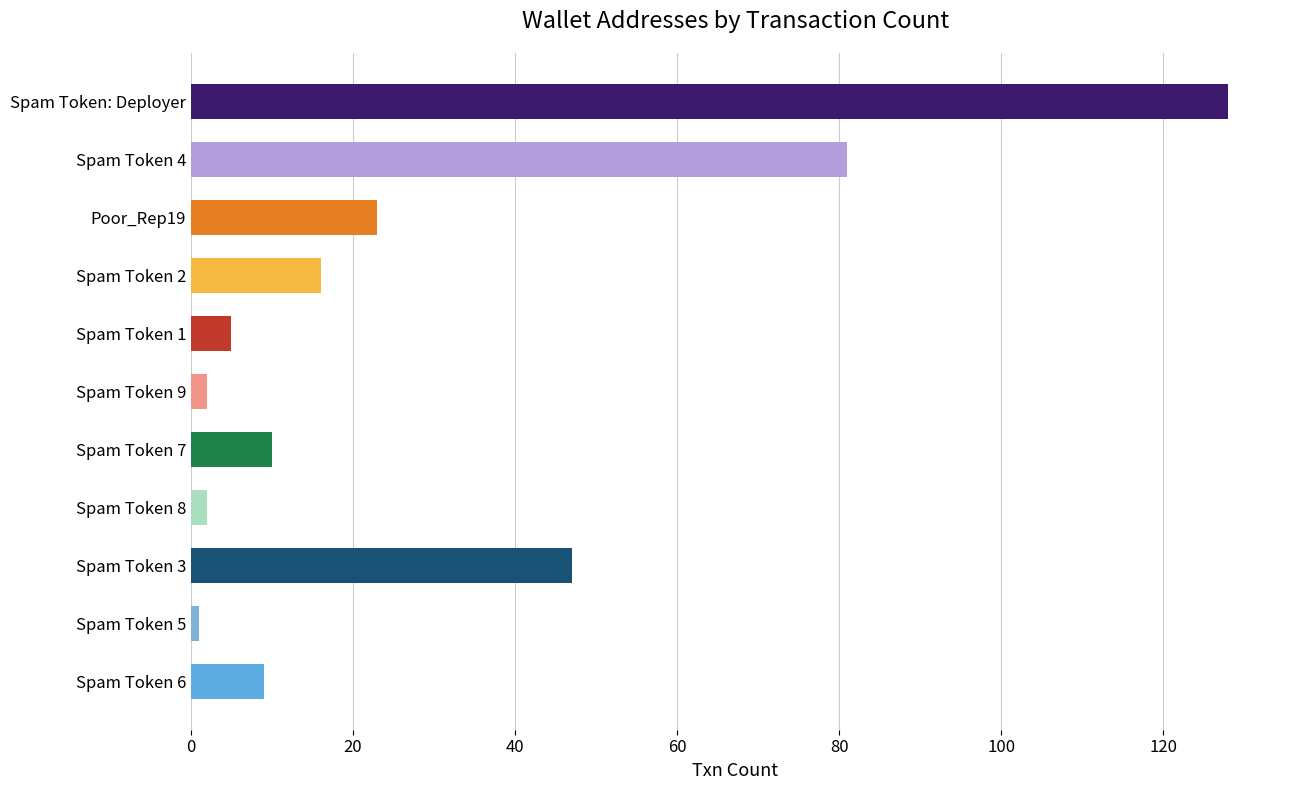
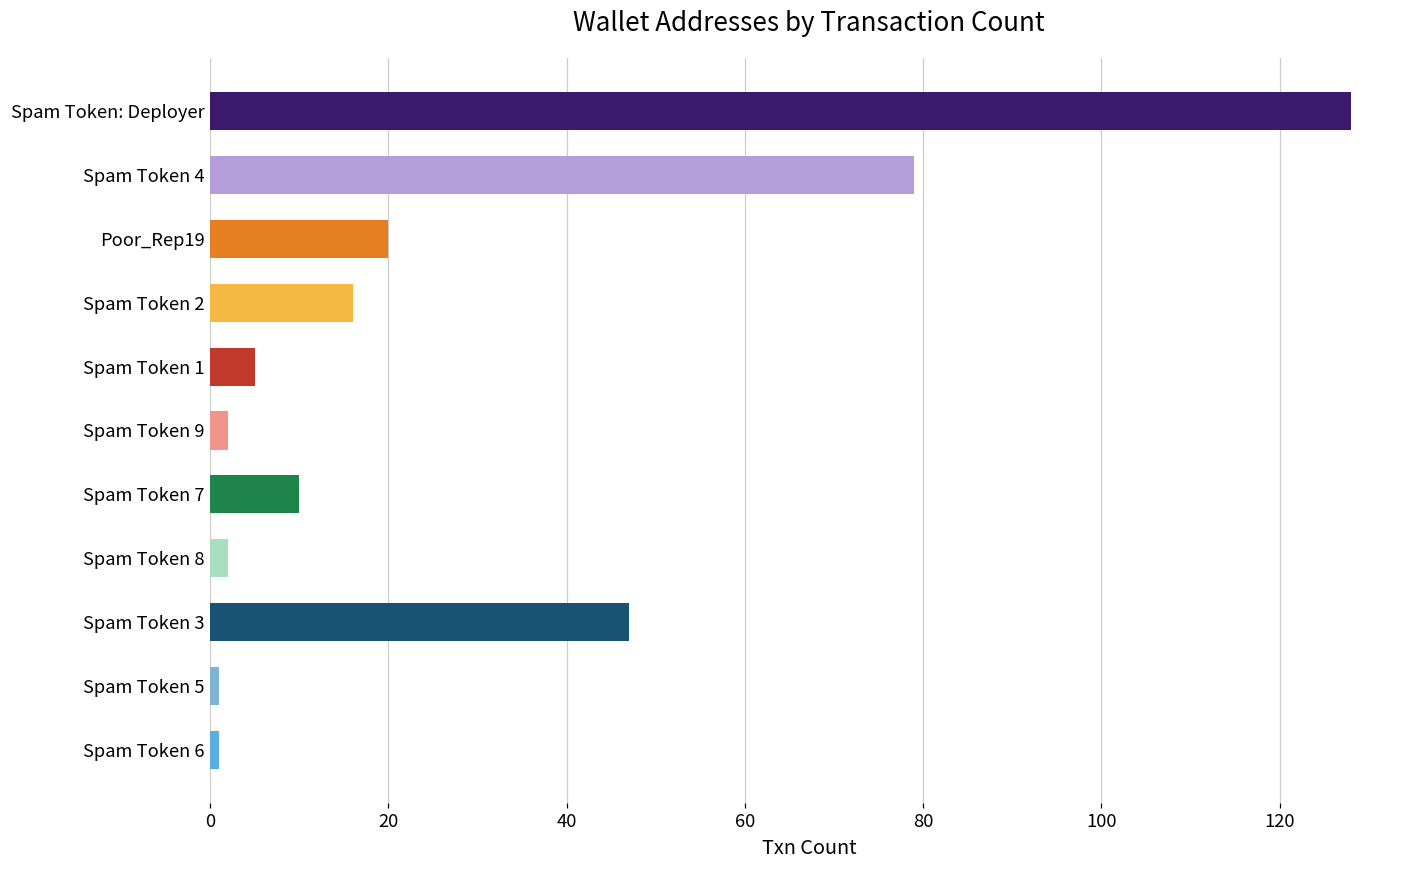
Spam Token 4: 81 -> 79
Poor_Rep19: 23 -> 20
Spam Token 6: 9 -> 1
